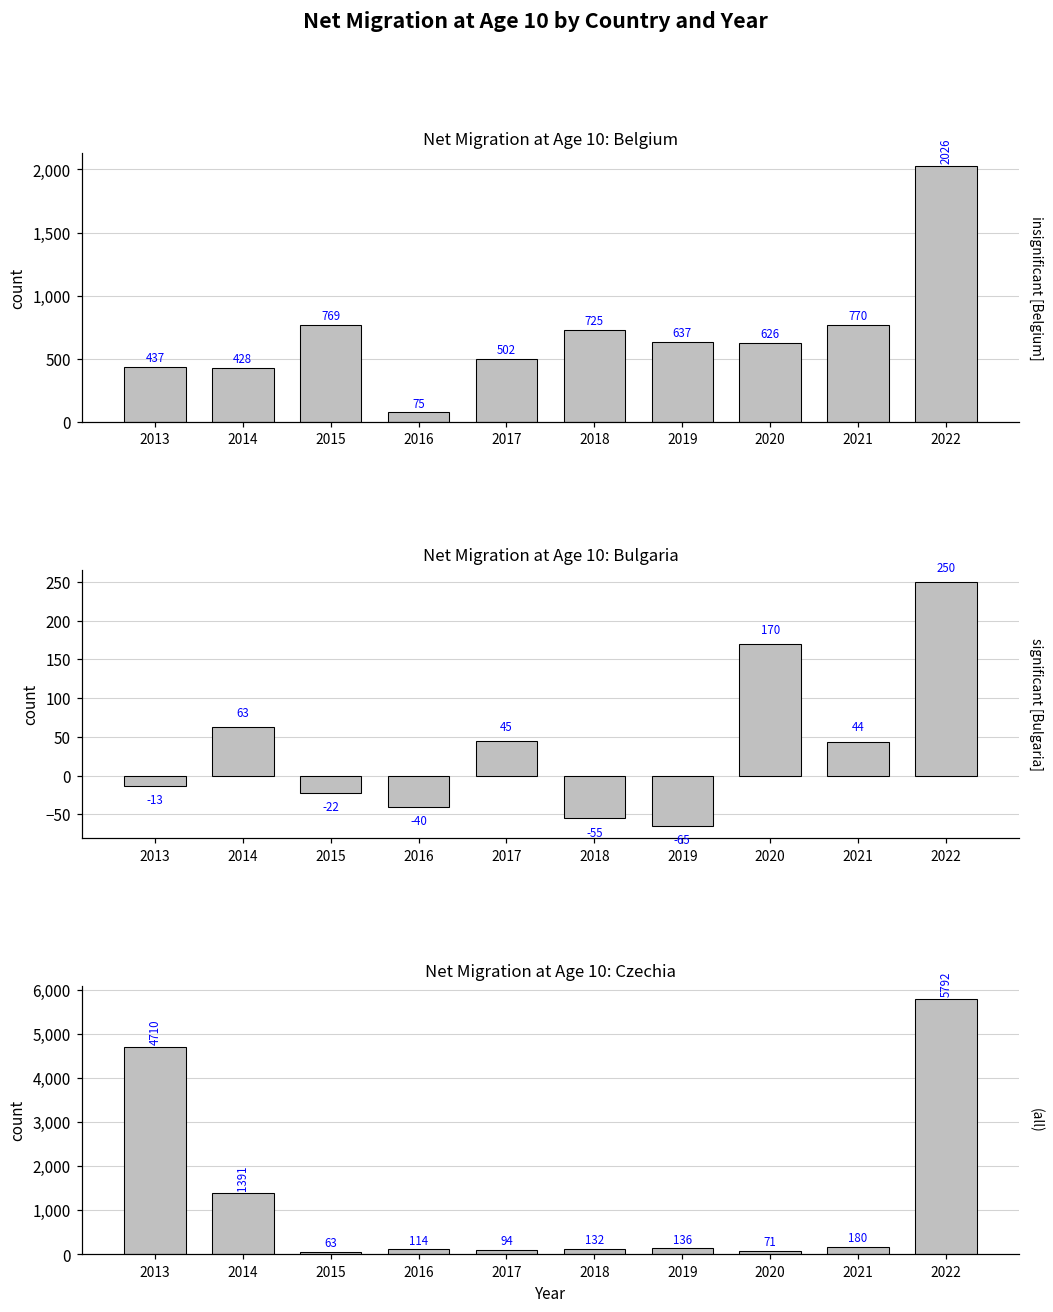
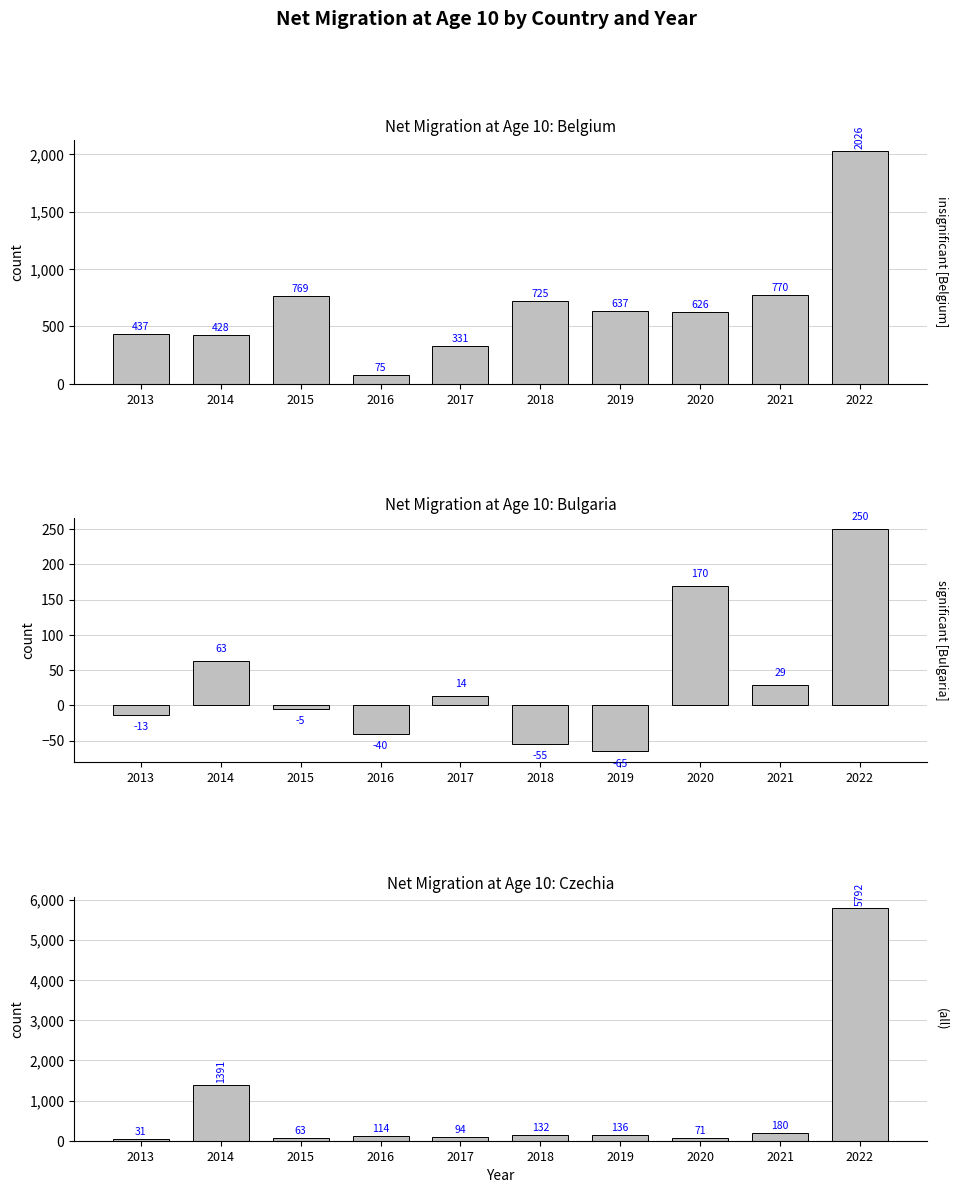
Net Migration at Age 10: Belgium, 2017: 502 -> 331
Net Migration at Age 10: Bulgaria, 2015: -22 -> -5
Net Migration at Age 10: Bulgaria, 2017: 45 -> 14
Net Migration at Age 10: Bulgaria, 2021: 44 -> 29
Net Migration at Age 10: Czechia, 2013: 4710 -> 31
